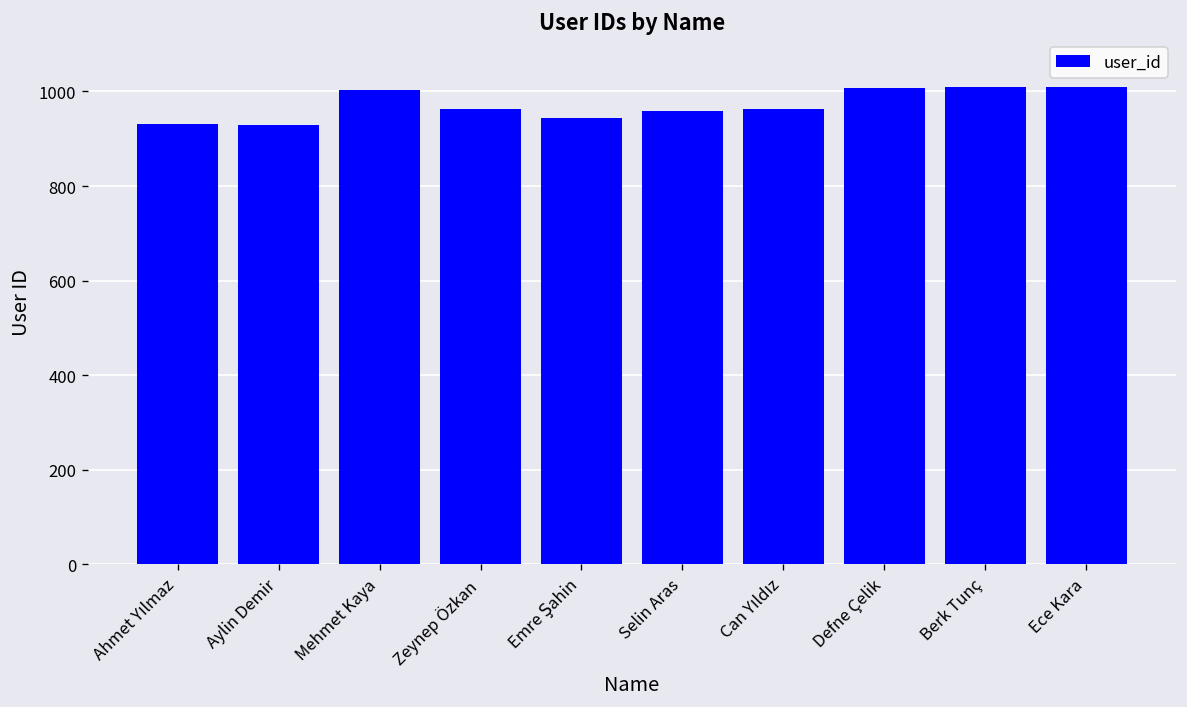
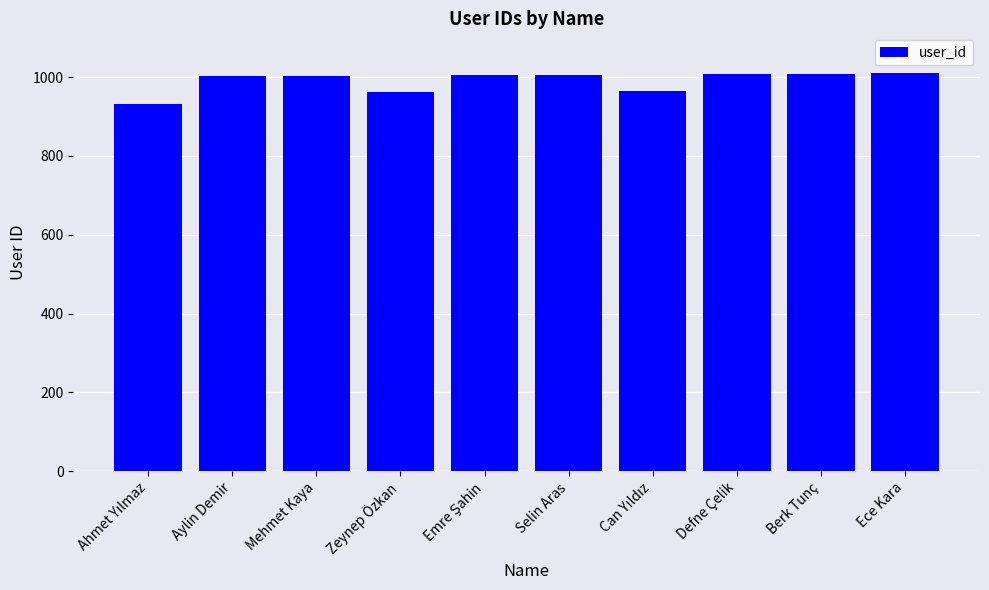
Aylin Demir: 930 -> 1000
Emre Şahin: 940 -> 1010
Selin Aras: 960 -> 1010
